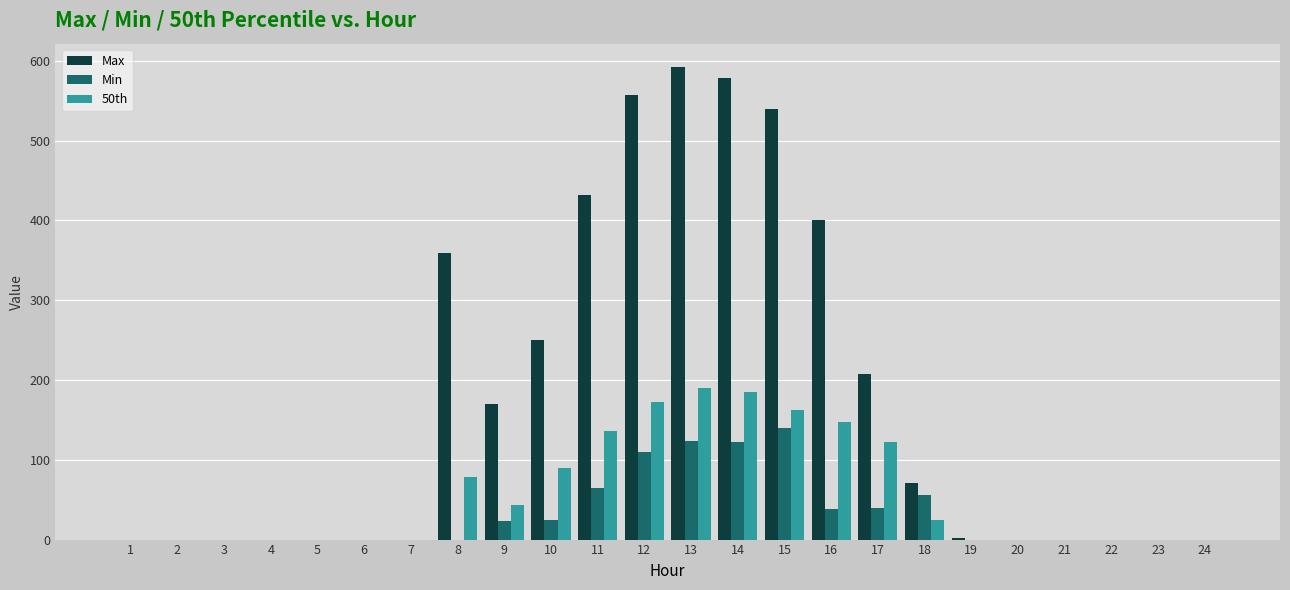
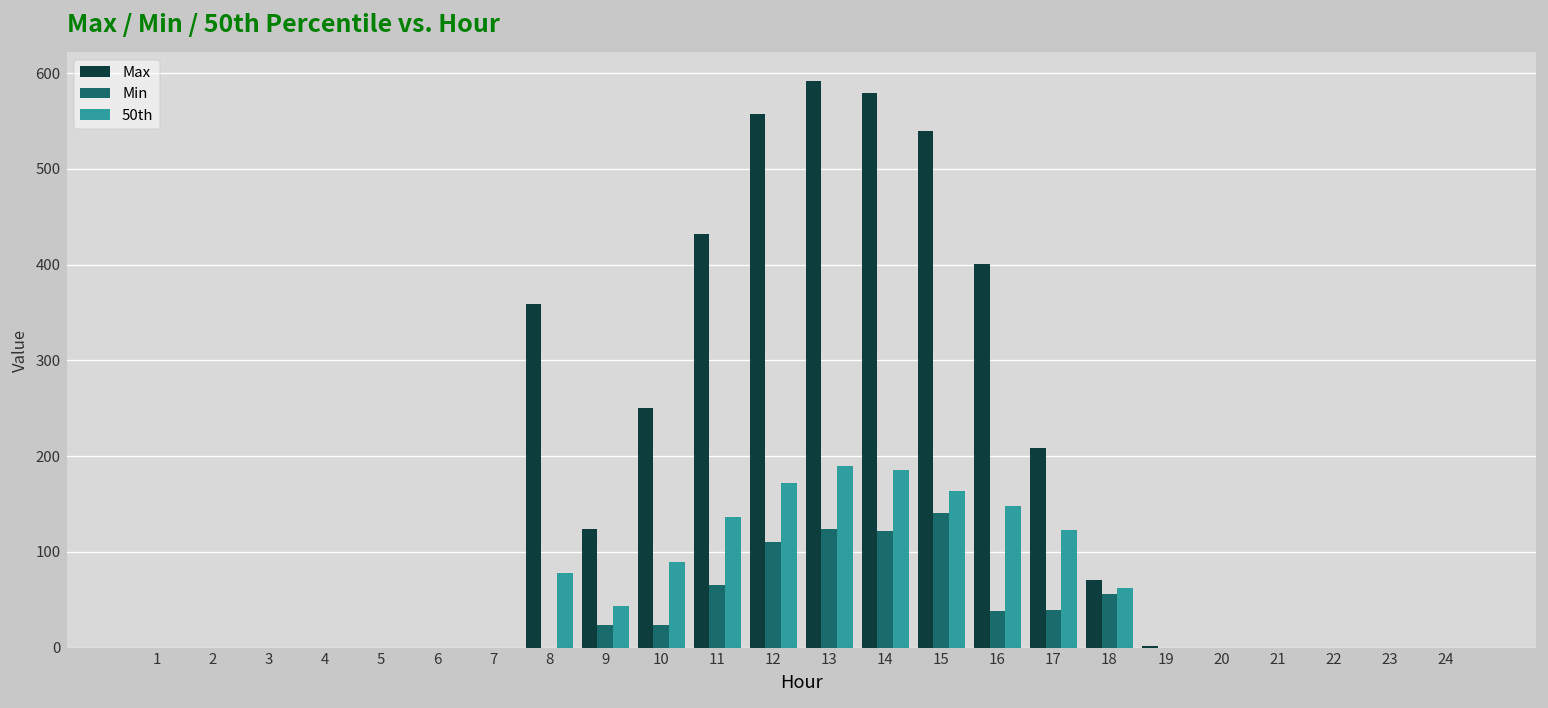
Max, 9: 170 -> 120
50th, 18: 30 -> 60
